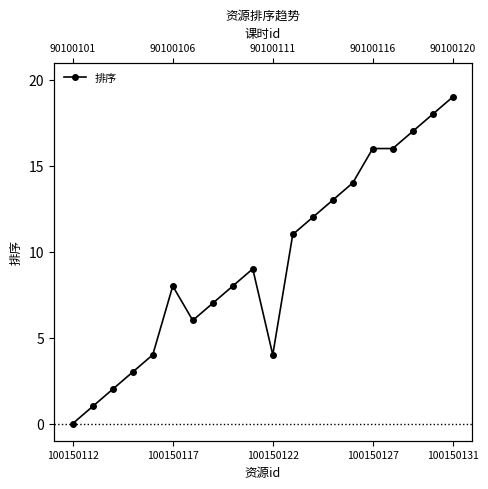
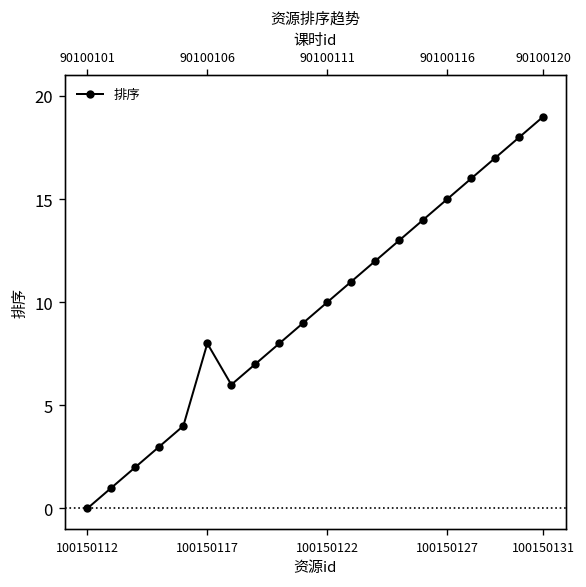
100150122: 4 -> 10
100150127: 16 -> 15
